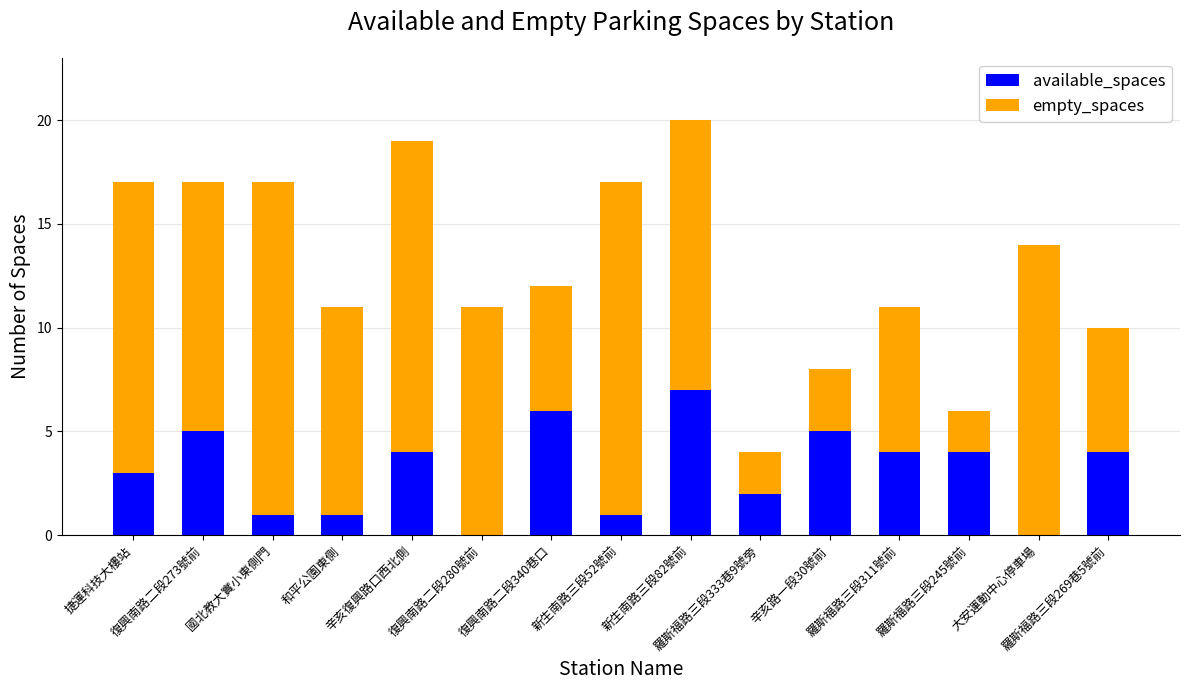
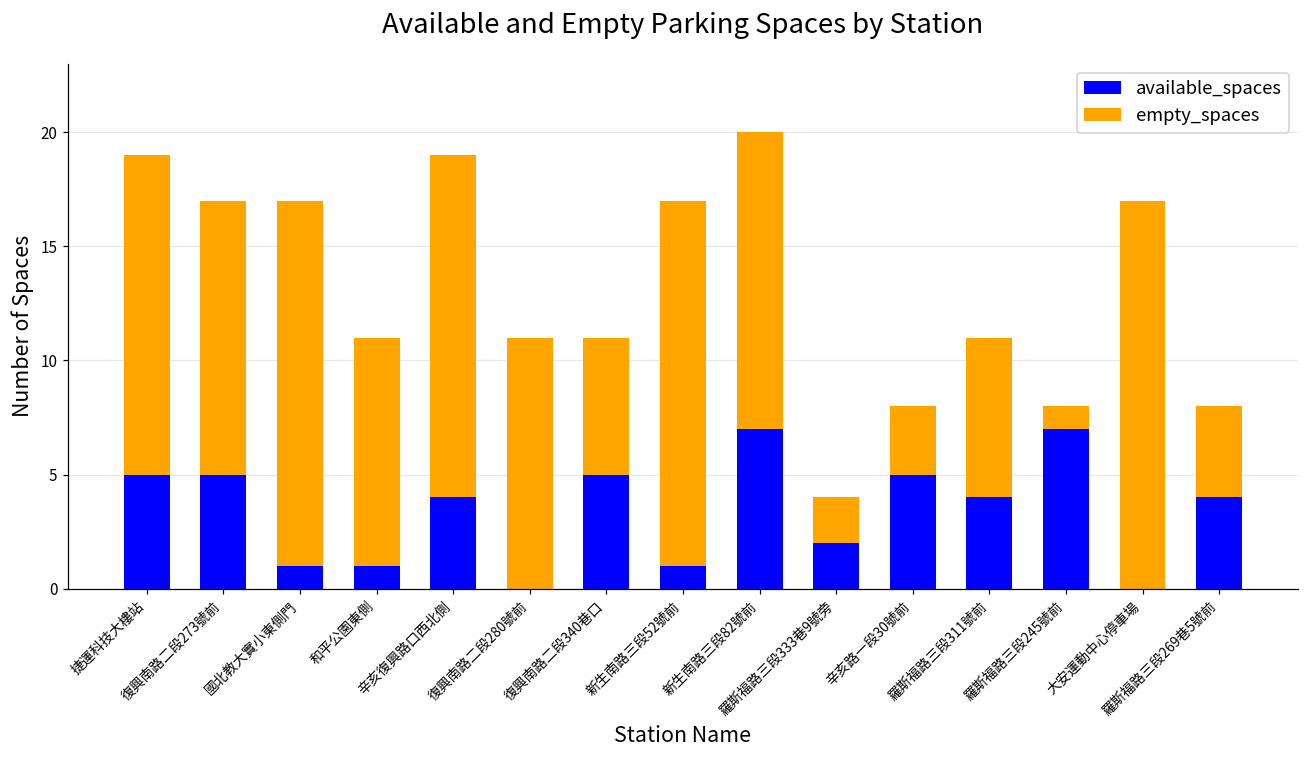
available_spaces, 捷運科技大樓站: 3 -> 5
available_spaces, 復興南路二段340巷口: 6 -> 5
available_spaces, 羅斯福路三段245號前: 4 -> 7
empty_spaces, 羅斯福路三段245號前: 2 -> 1
empty_spaces, 大安運動中心停車場: 14 -> 17
empty_spaces, 羅斯福路三段269巷5號前: 6 -> 4
